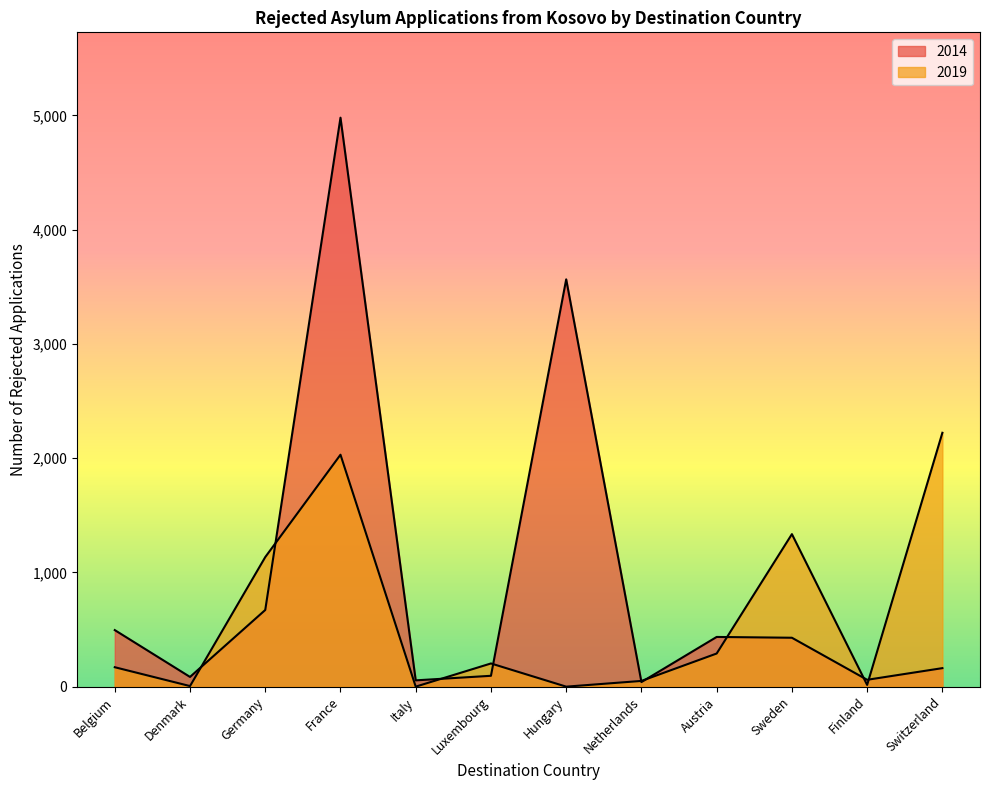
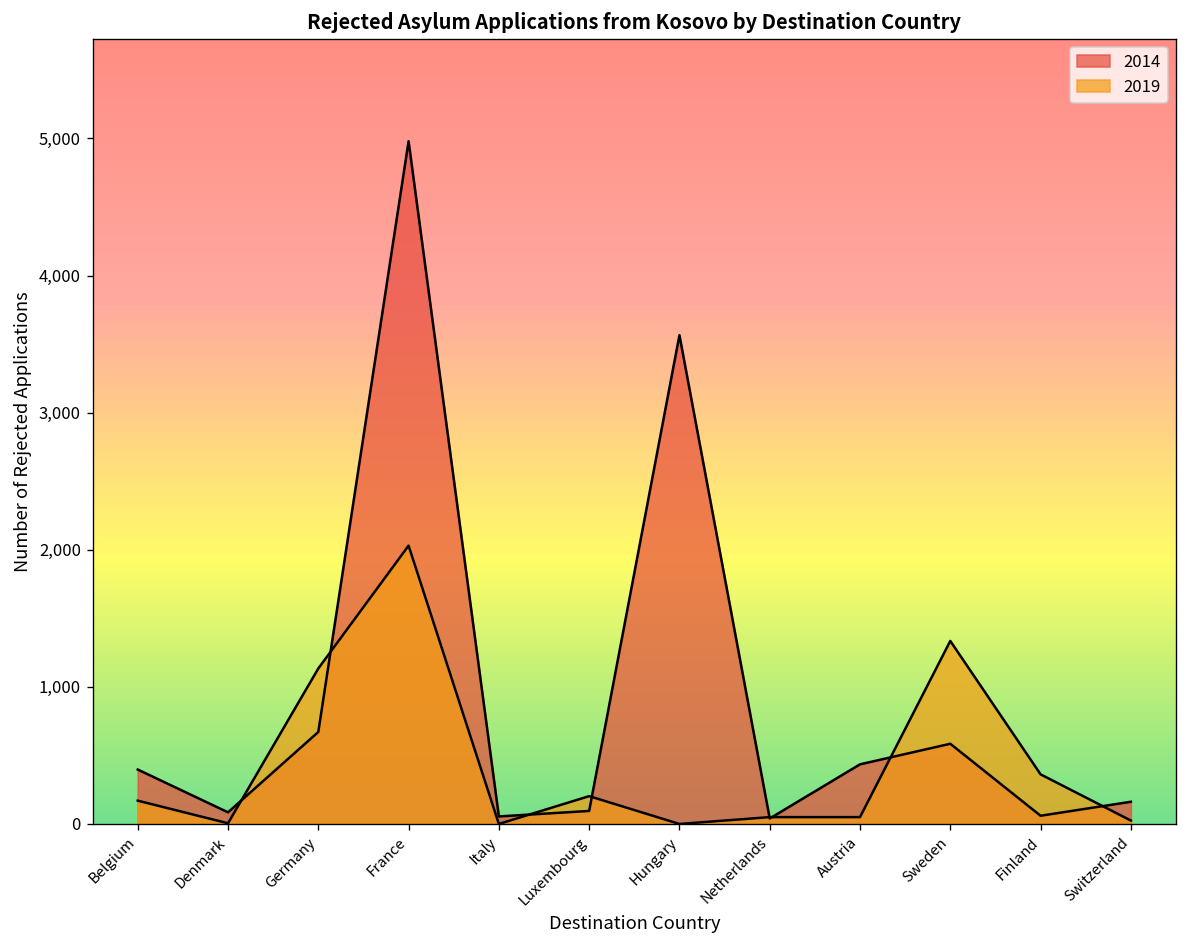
2014, Belgium: 500 -> 400
2019, Austria: 290 -> 50
2014, Sweden: 430 -> 590
2019, Finland: 20 -> 360
2019, Switzerland: 2,220 -> 30
